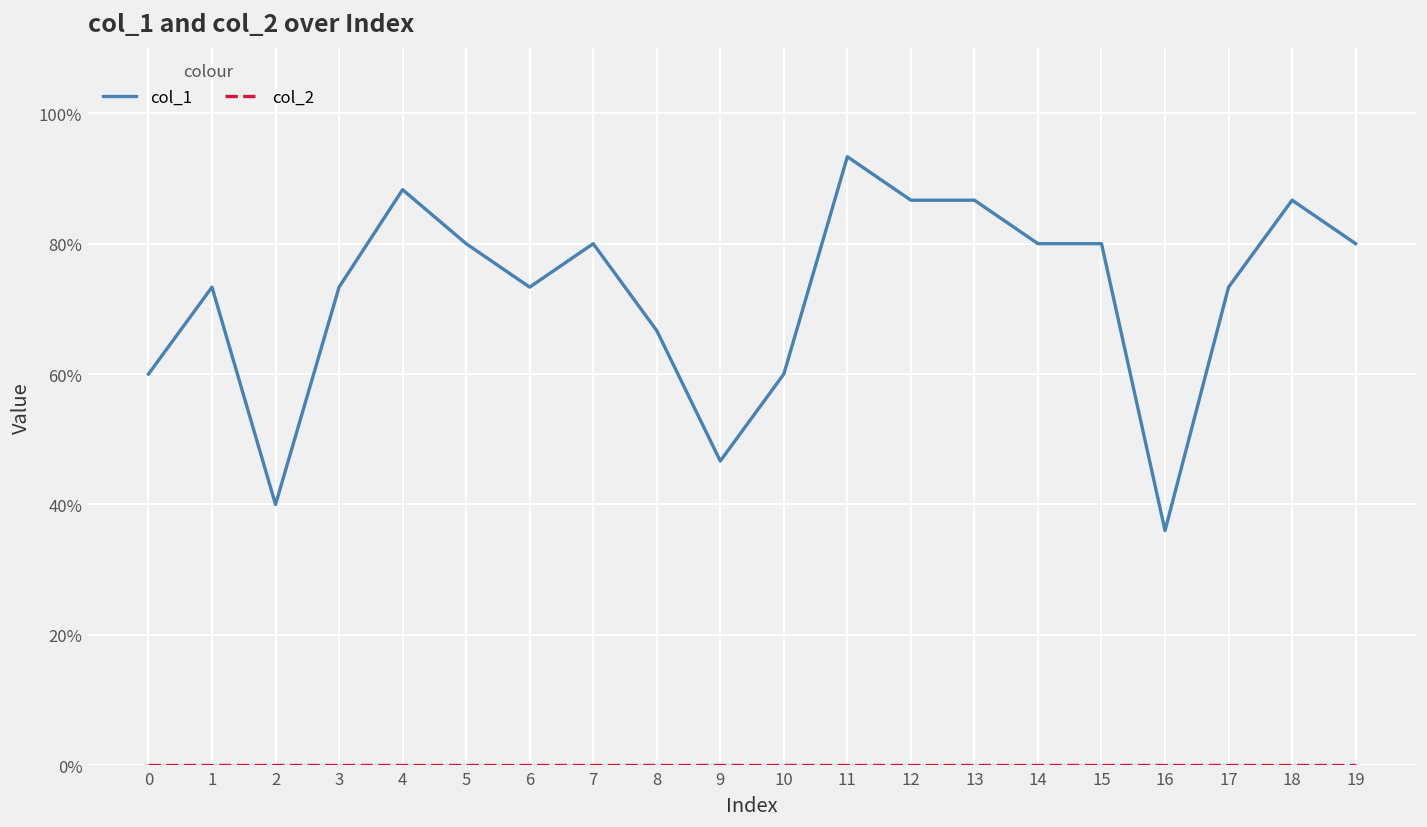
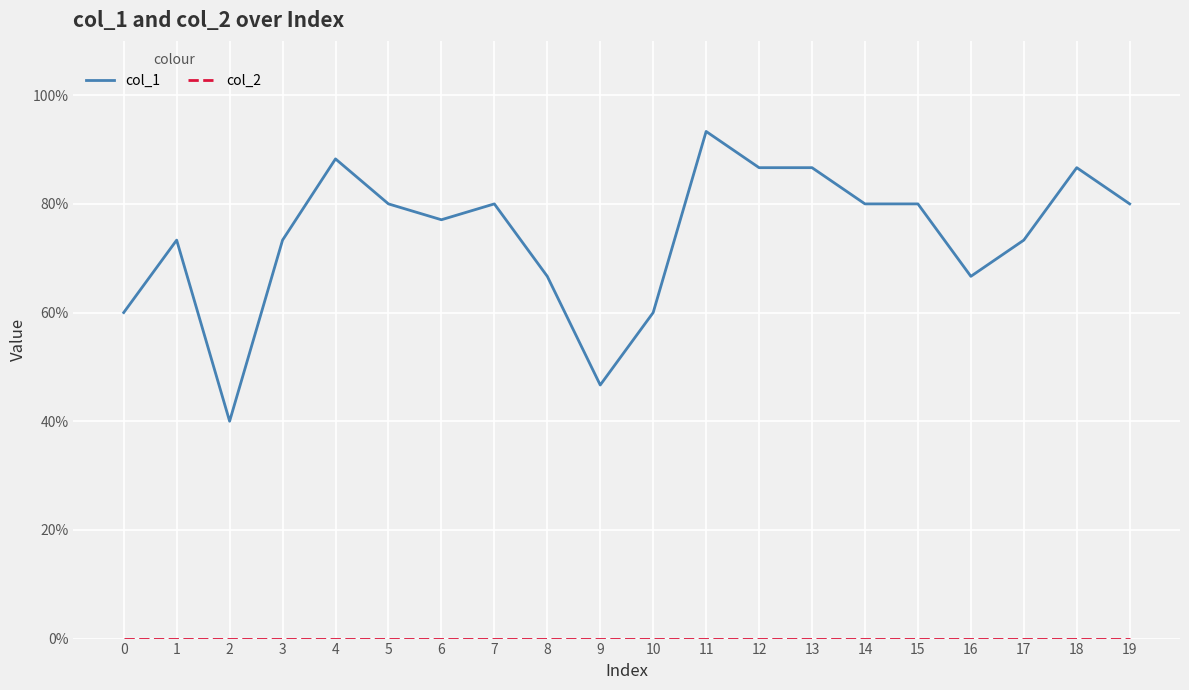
col_1, 6: 73% -> 77%
col_1, 16: 36% -> 67%
